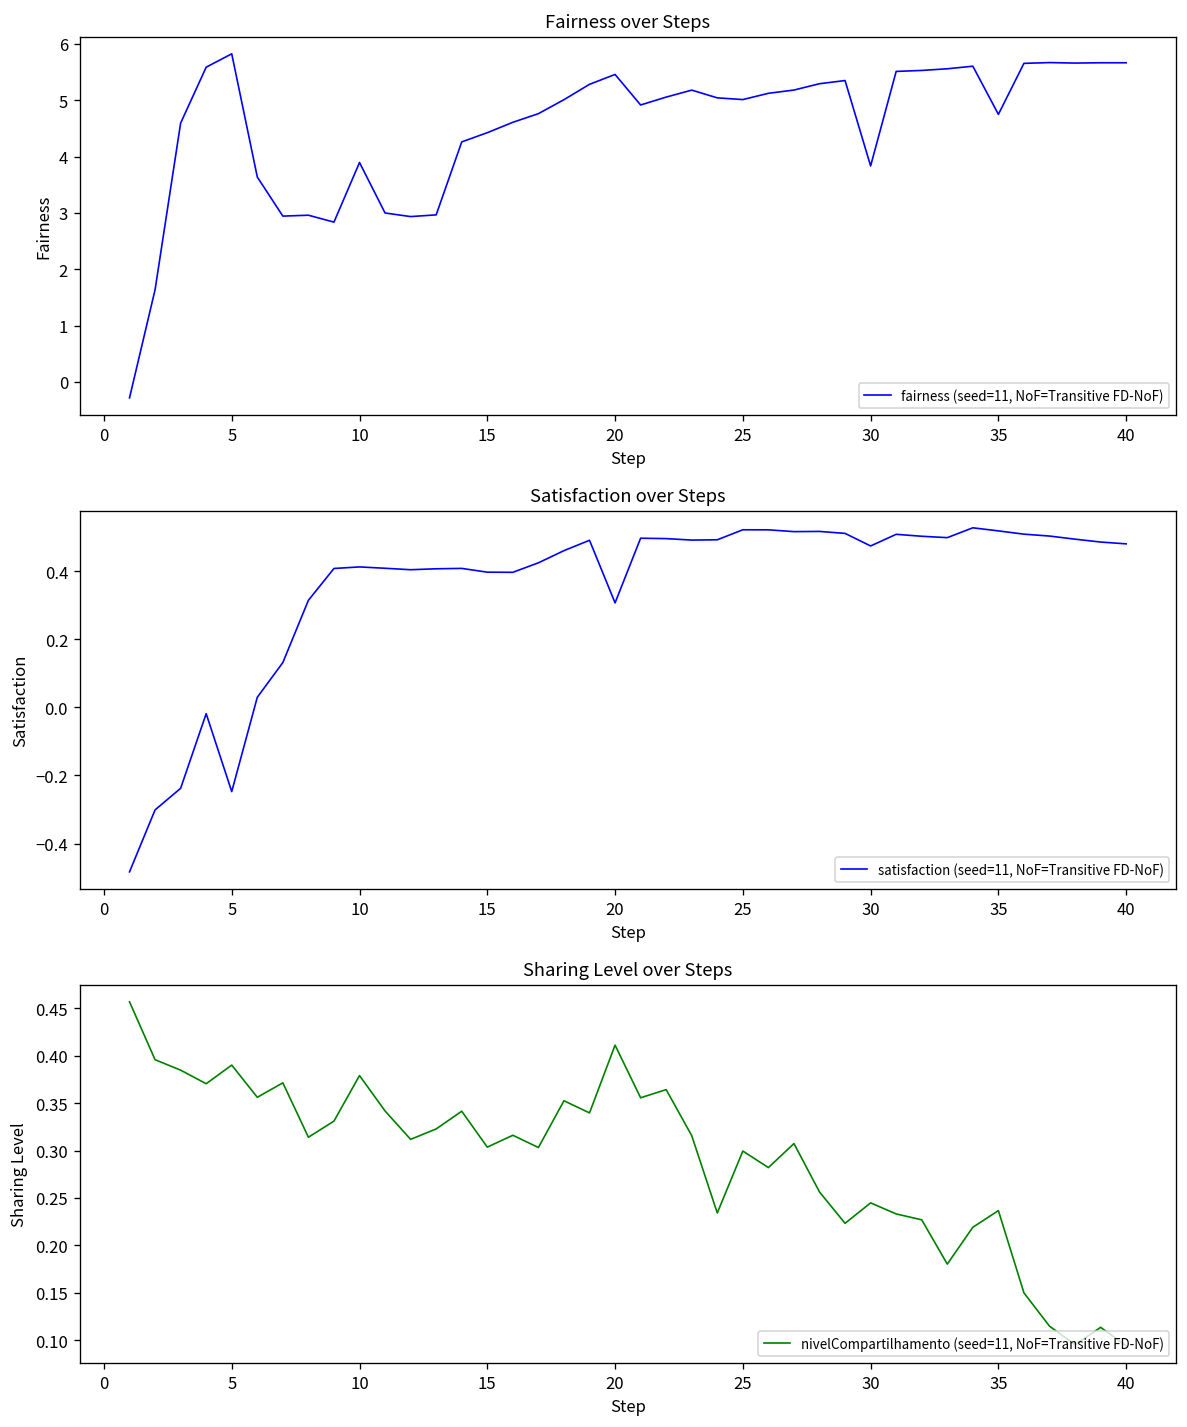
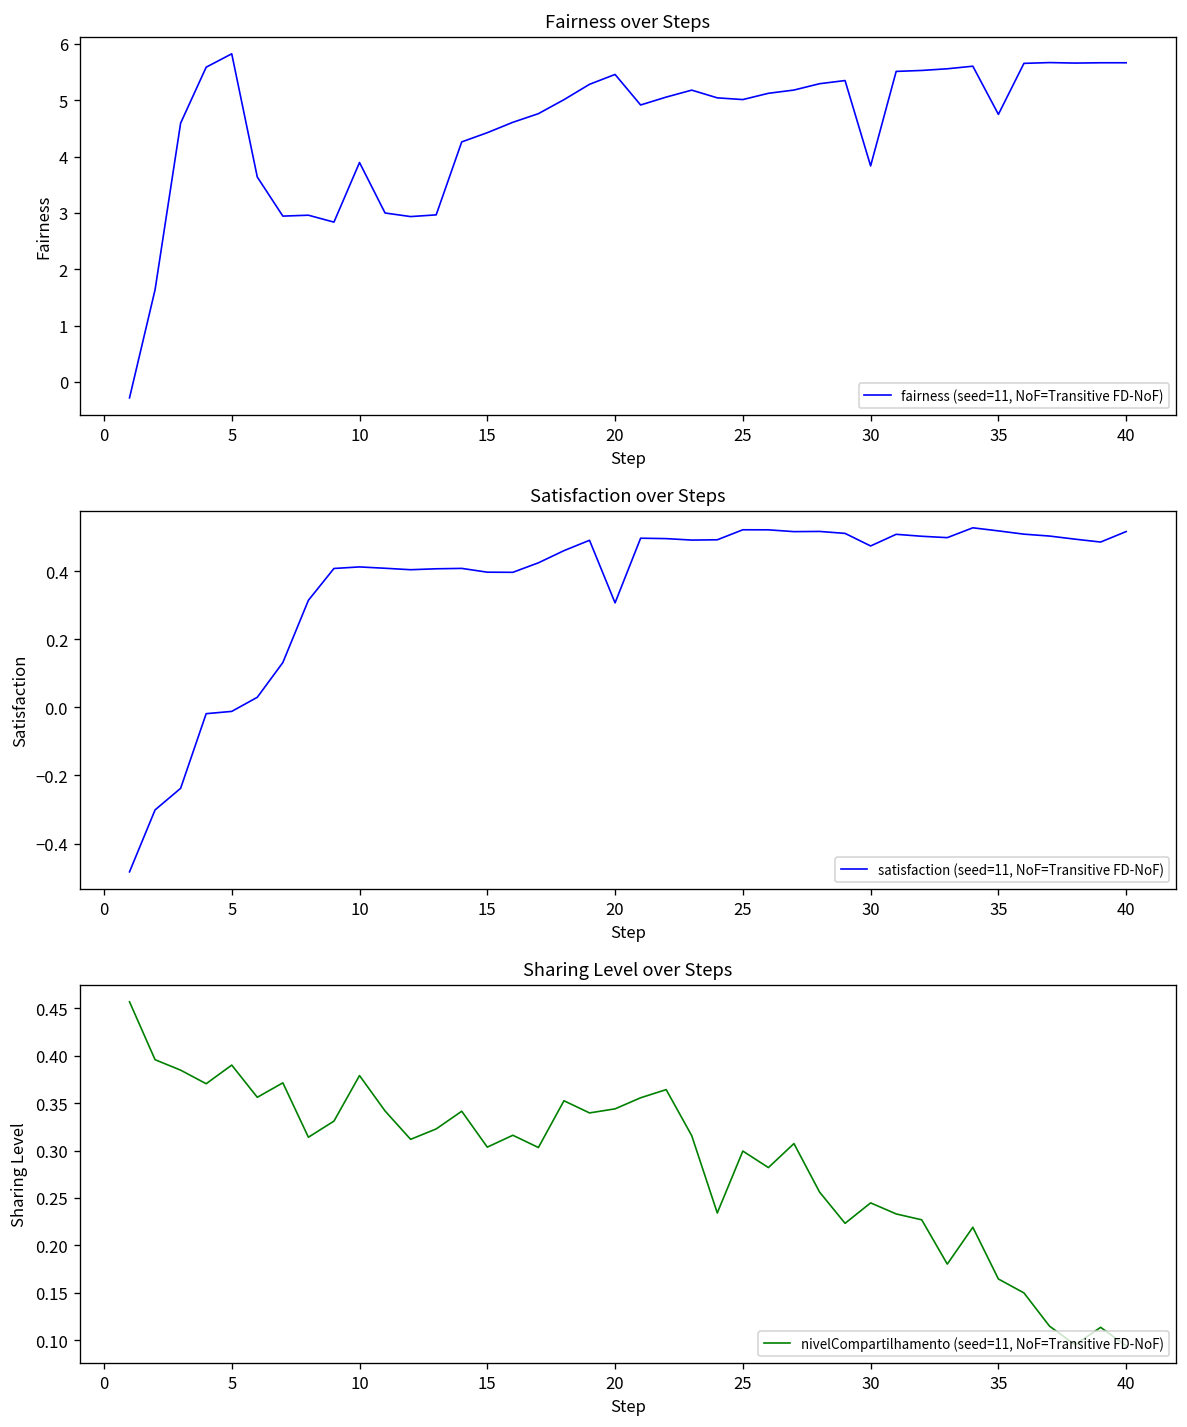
Satisfaction over Steps, 5: -0.25 -> -0.01
Satisfaction over Steps, 40: 0.48 -> 0.52
Sharing Level over Steps, 20: 0.41 -> 0.34
Sharing Level over Steps, 35: 0.24 -> 0.16
